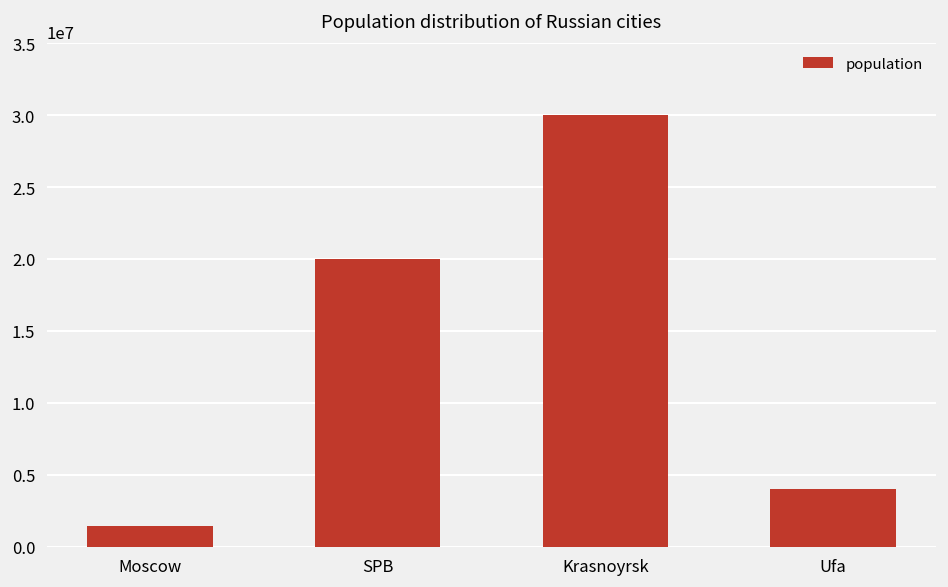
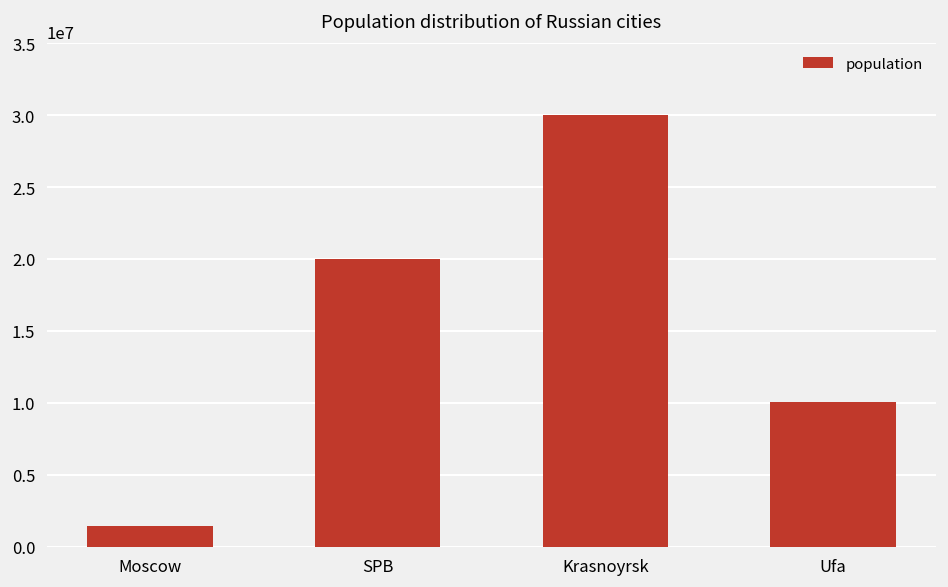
Ufa: 4000000 -> 10100000
